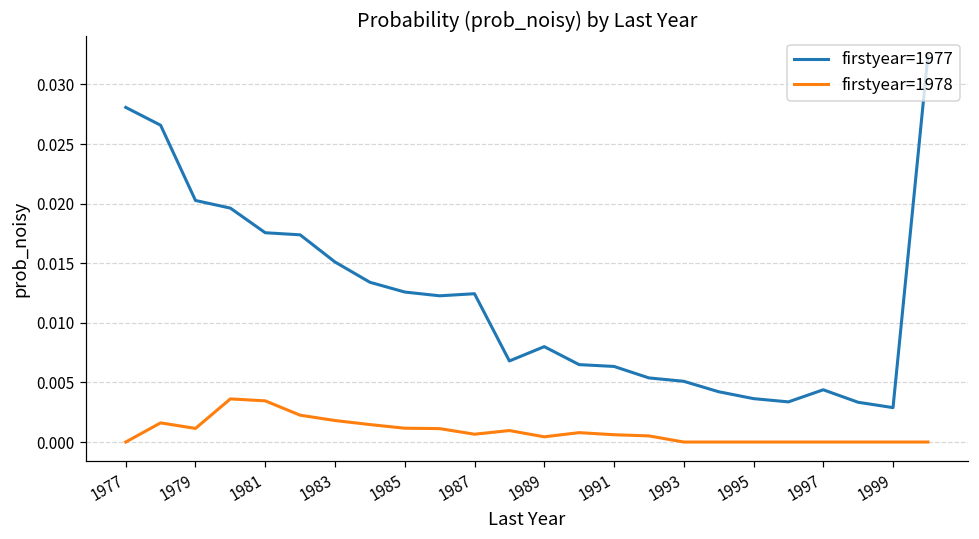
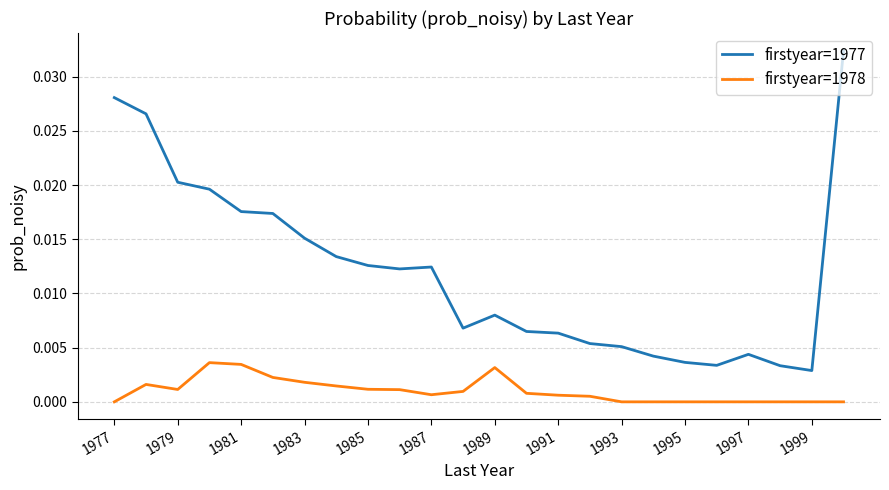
firstyear=1978, 1989: 0.0004 -> 0.0032
